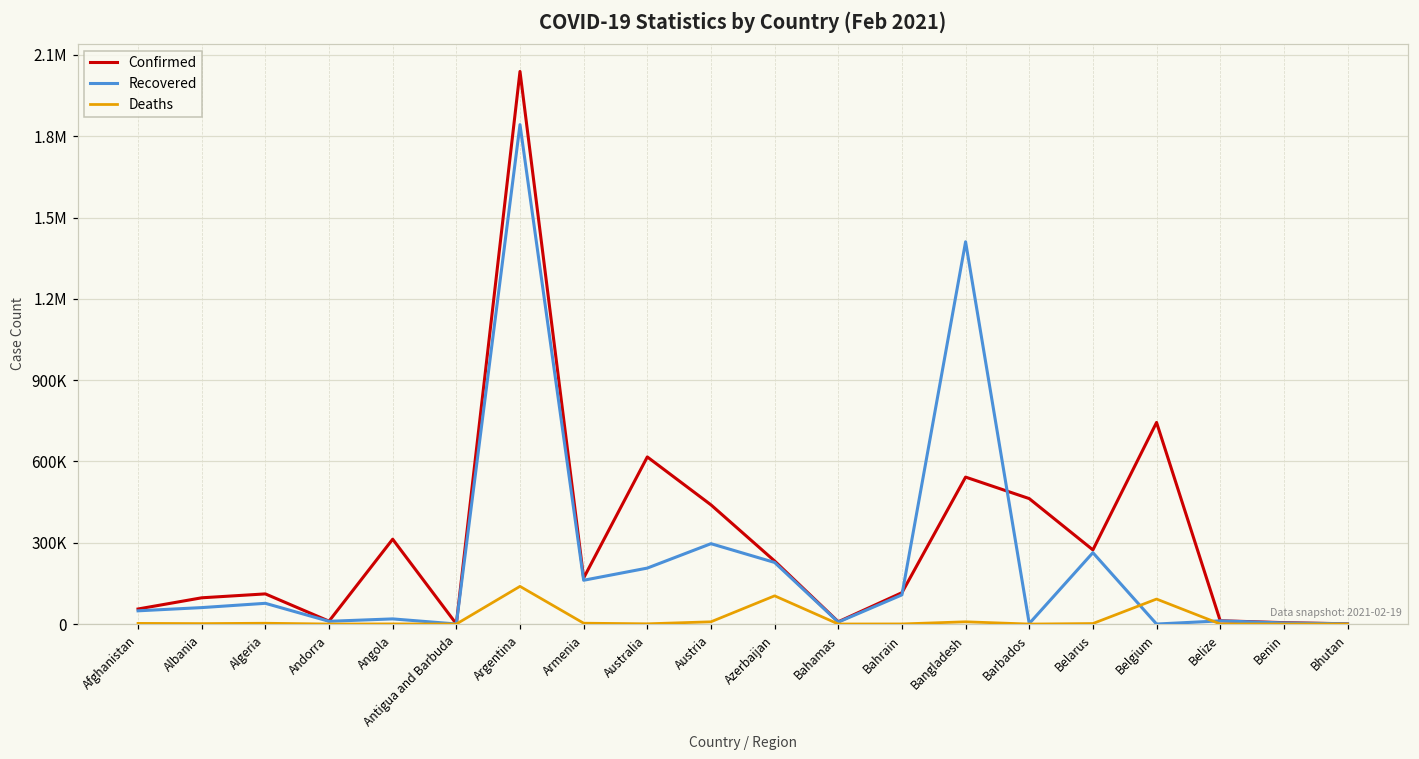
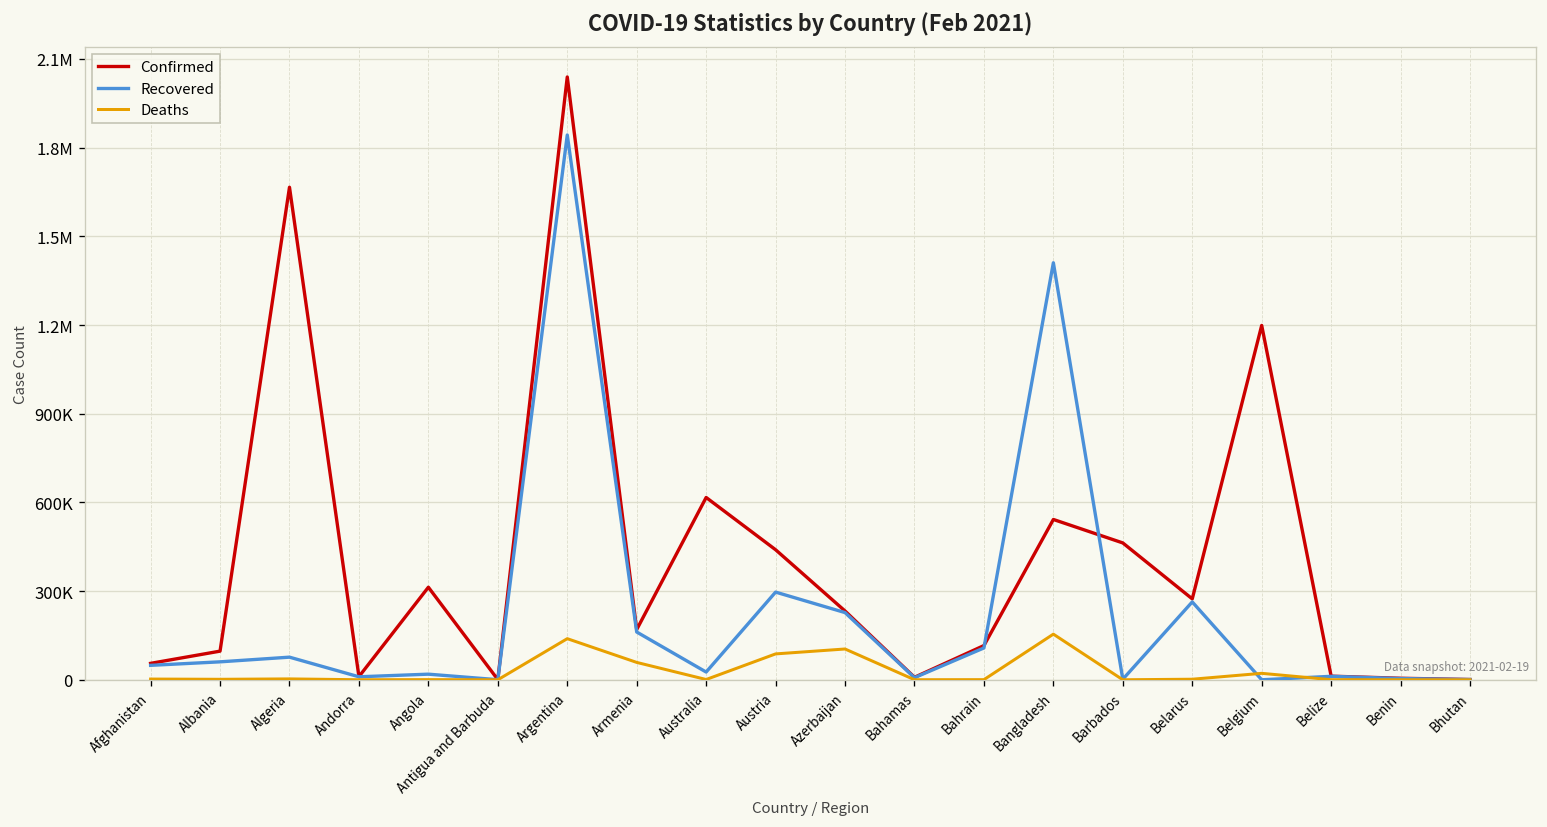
Confirmed, Algeria: 110000 -> 1670000
Deaths, Armenia: 0 -> 60000
Recovered, Australia: 210000 -> 30000
Deaths, Austria: 10000 -> 90000
Deaths, Bangladesh: 10000 -> 150000
Confirmed, Belgium: 740000 -> 1200000
Deaths, Belgium: 90000 -> 20000
